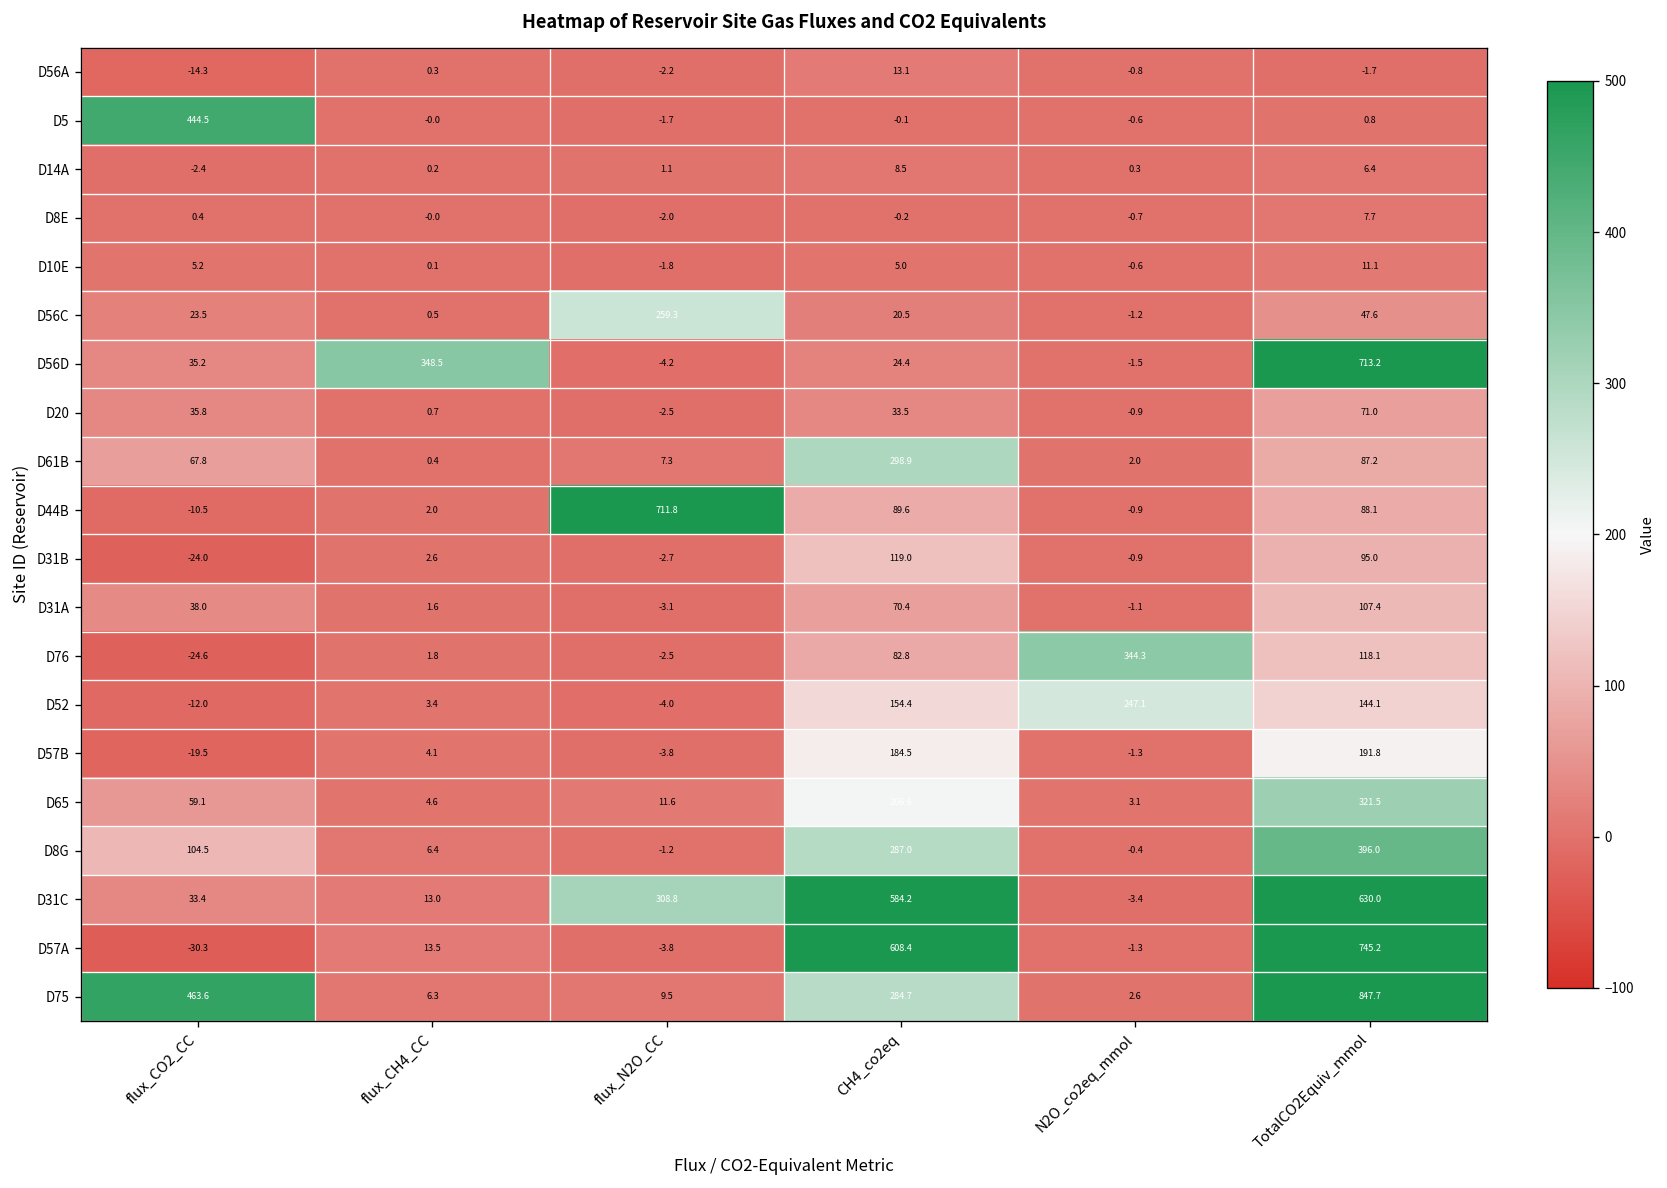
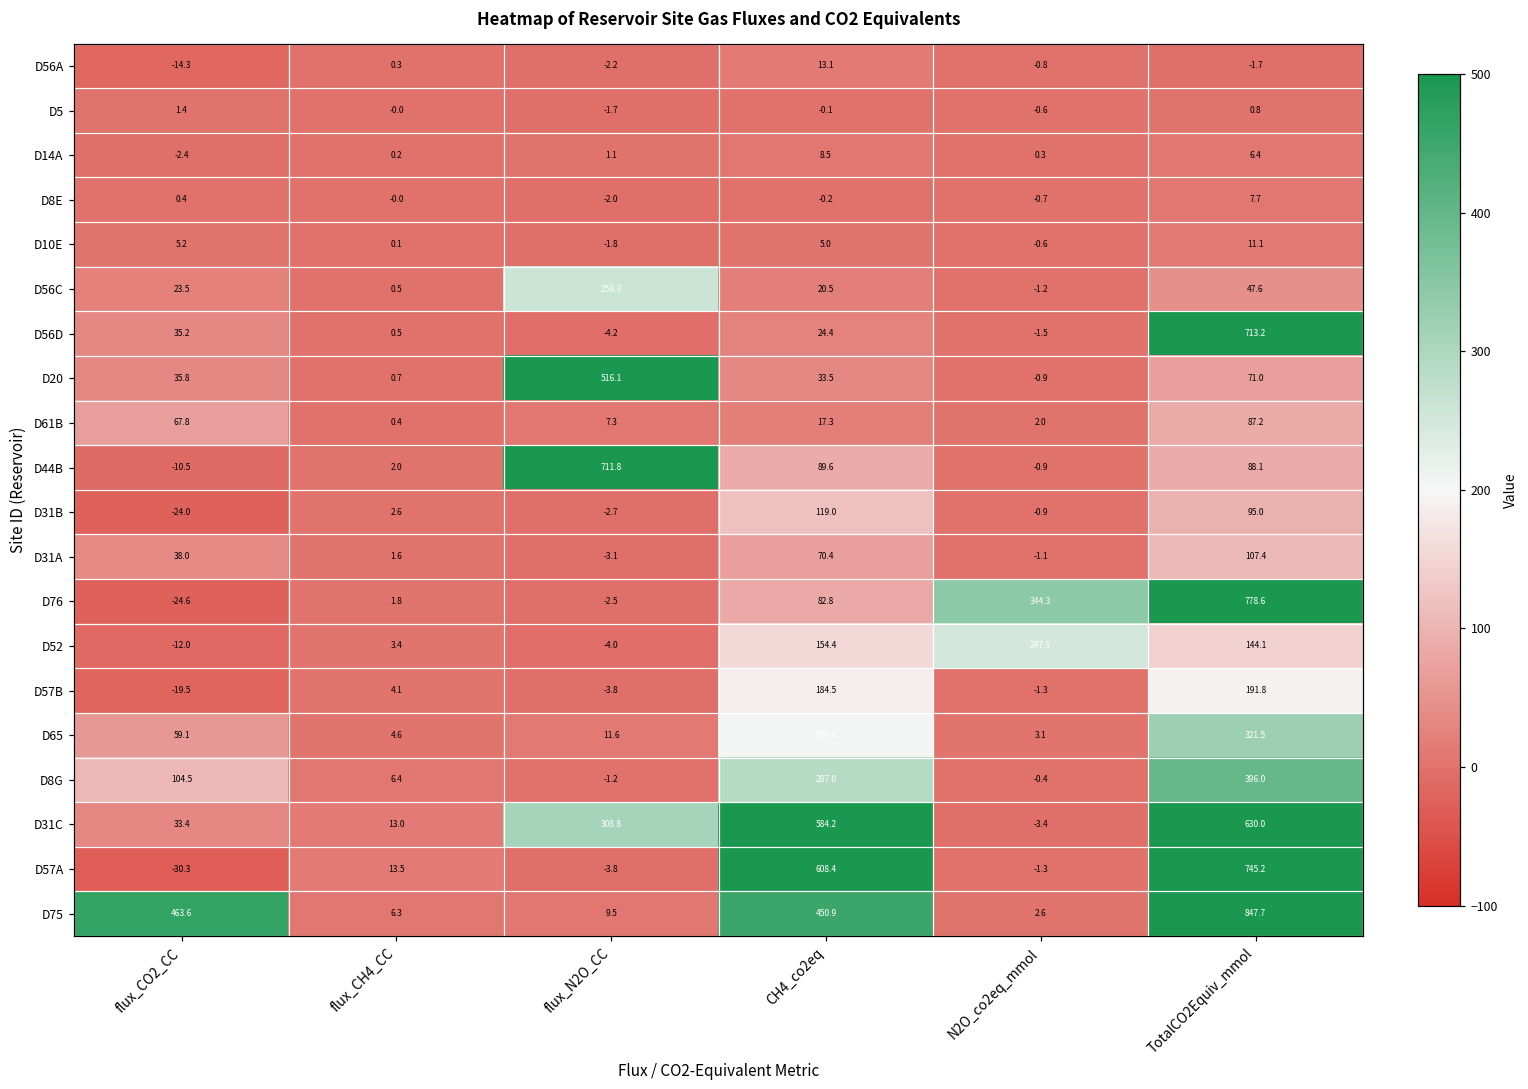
D5, flux_CO2_CC: 444.5 -> 1.4
D56D, flux_CH4_CC: 348.5 -> 0.5
D20, flux_N2O_CC: -2.5 -> 516.1
D61B, CH4_co2eq: 298.9 -> 17.3
D76, TotalCO2Equiv_mmol: 118.1 -> 778.6
D75, CH4_co2eq: 284.7 -> 450.9
